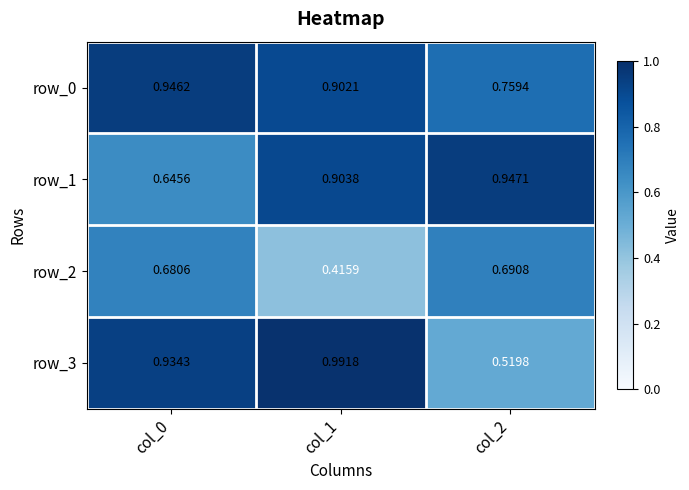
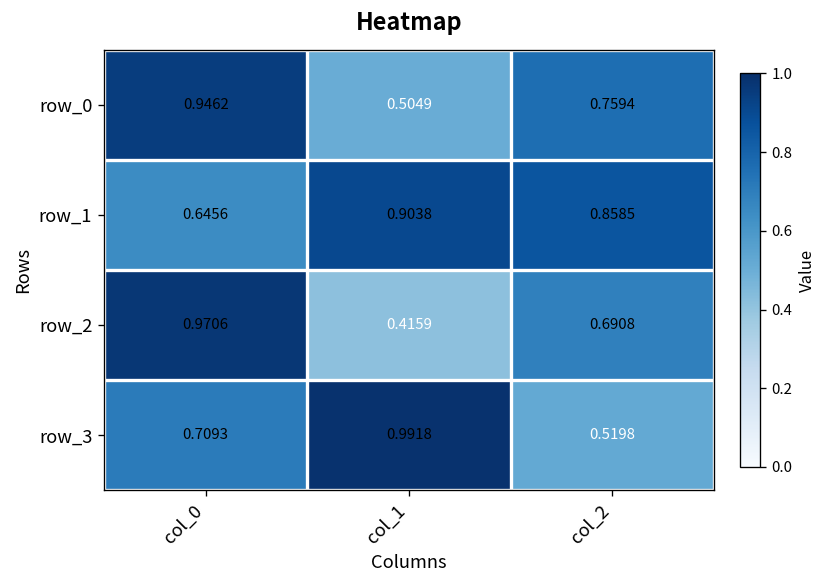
row_0, col_1: 0.9021 -> 0.5049
row_1, col_2: 0.9471 -> 0.8585
row_2, col_0: 0.6806 -> 0.9706
row_3, col_0: 0.9343 -> 0.7093
